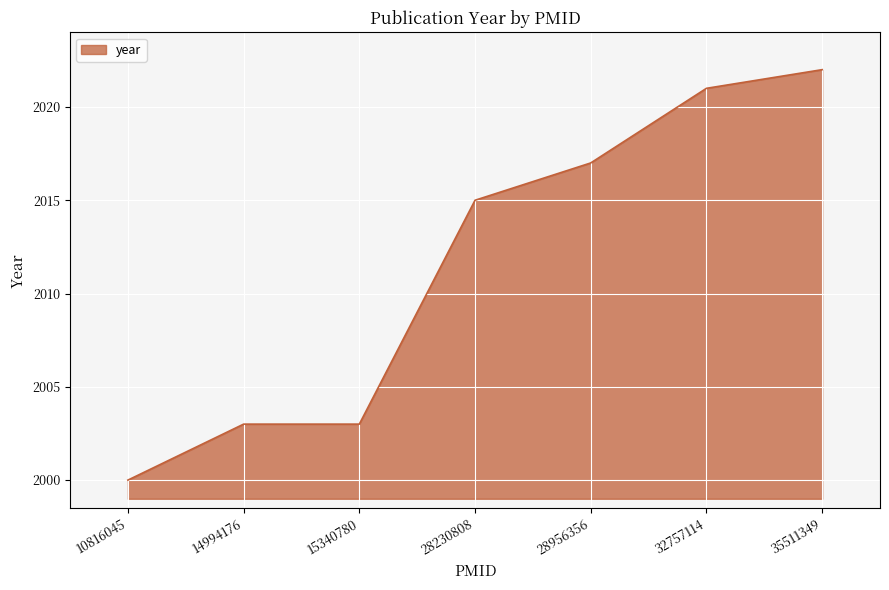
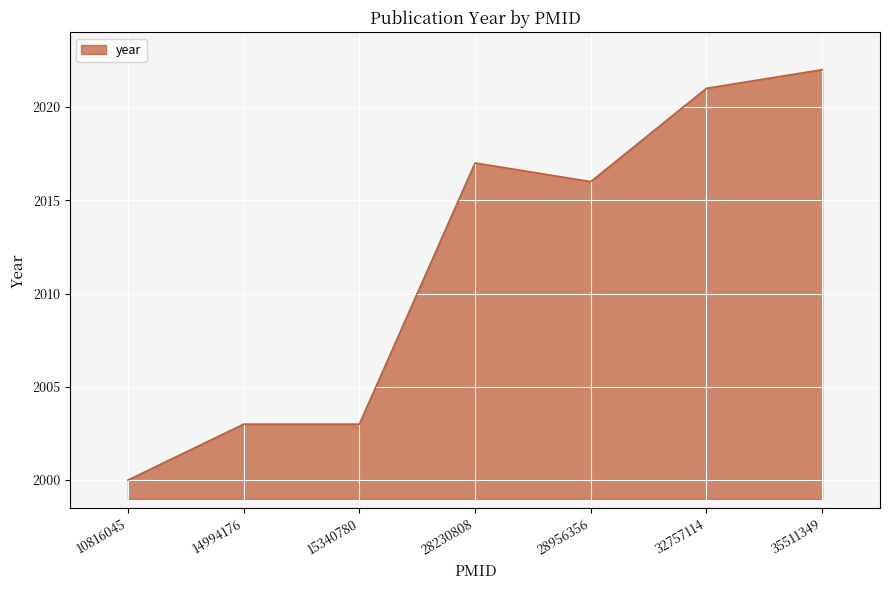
28230808: 2015 -> 2017
28956356: 2017 -> 2016
